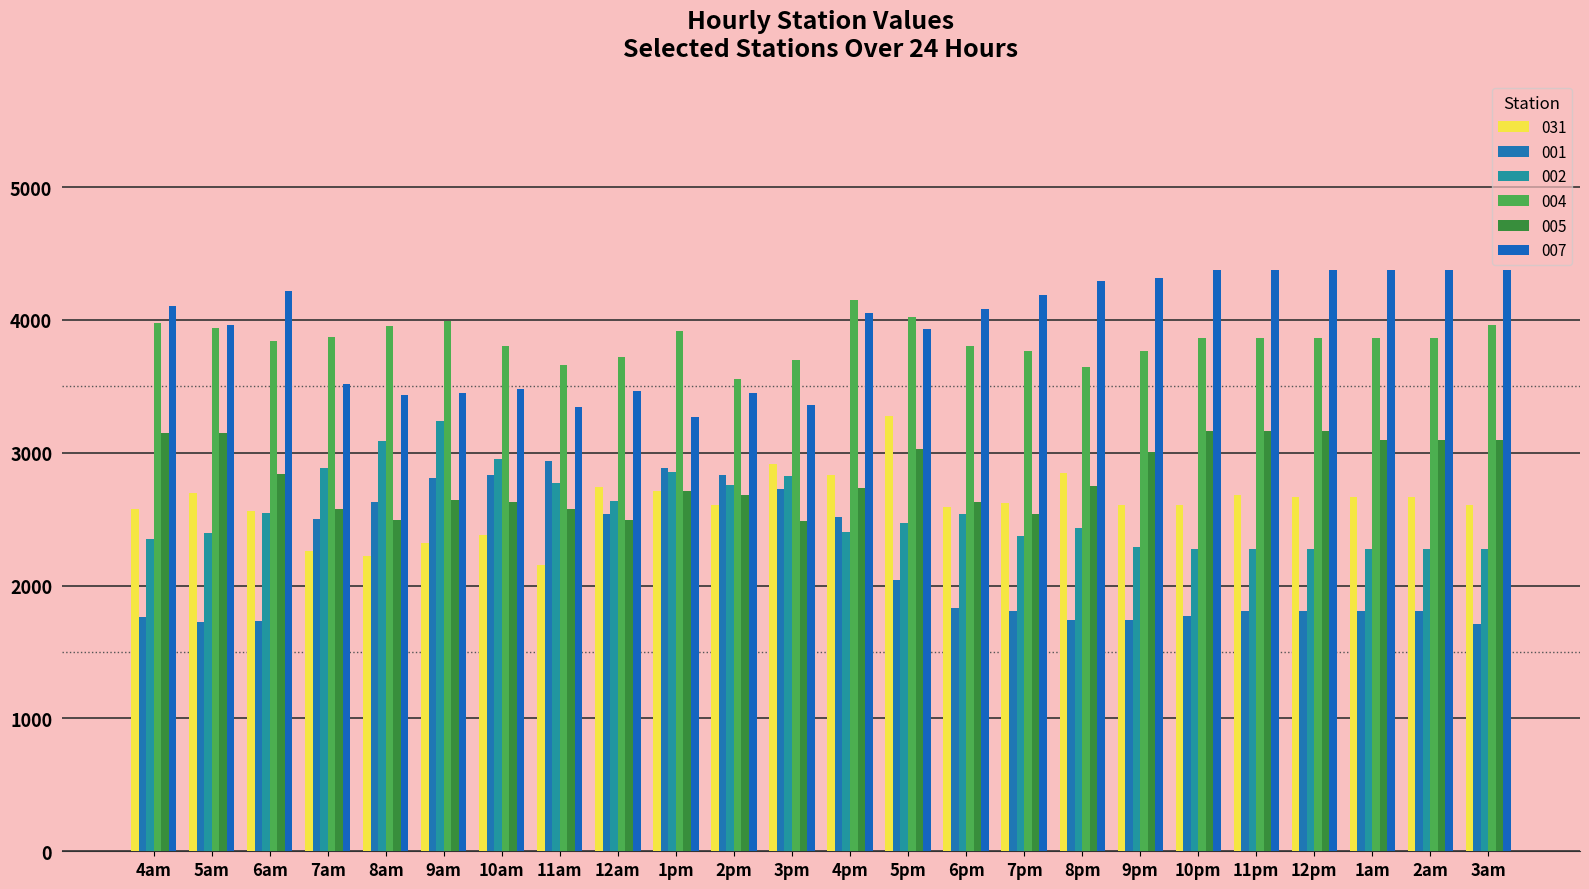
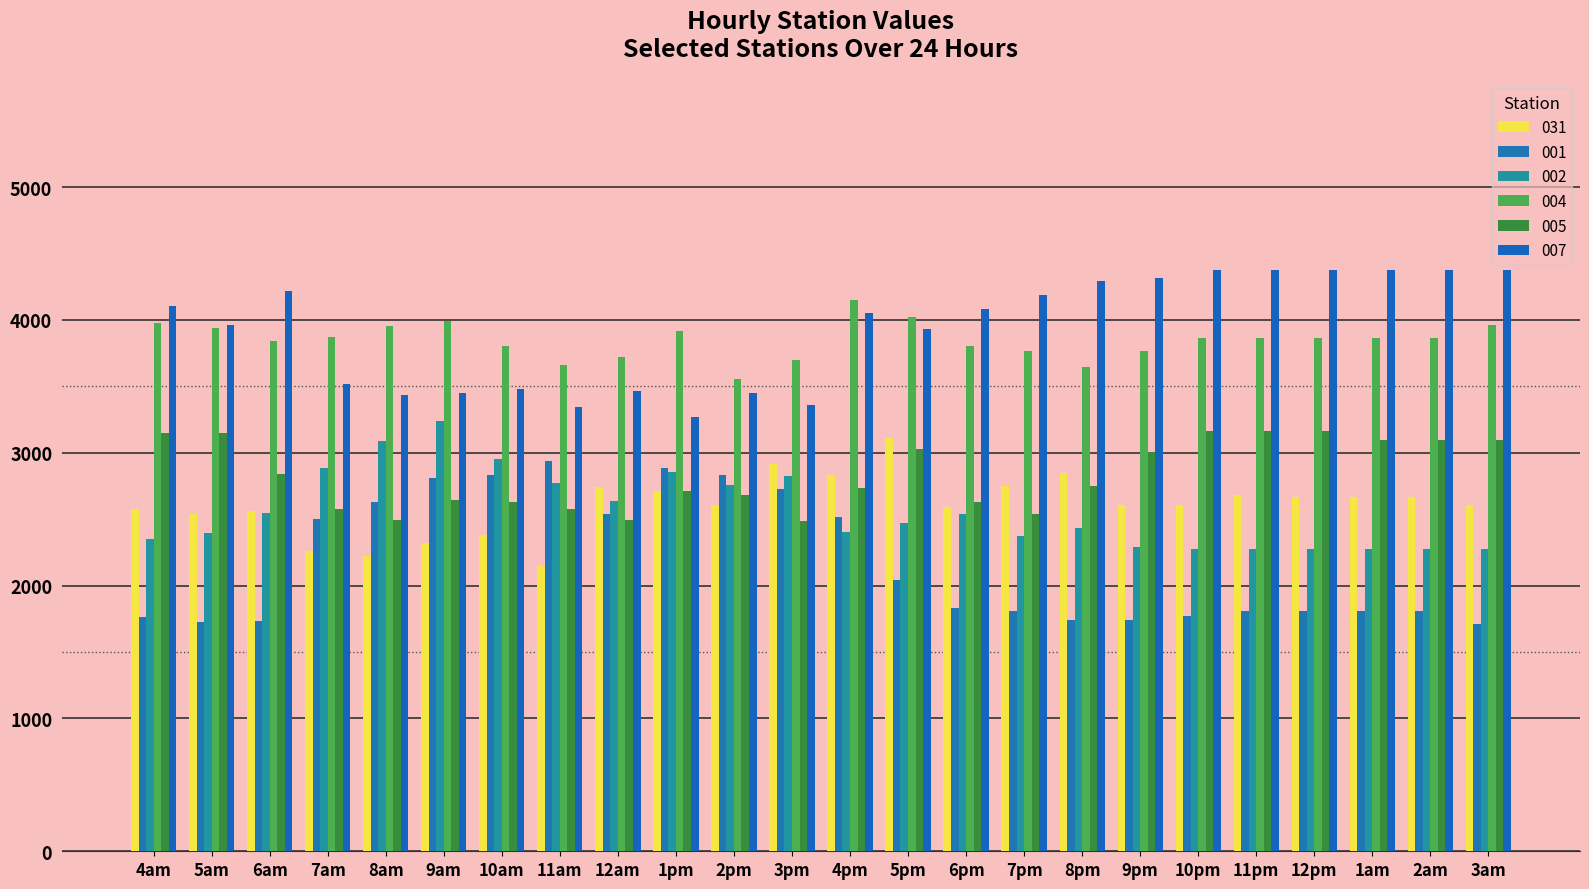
031, 5am: 2700 -> 2540
031, 5pm: 3280 -> 3110
031, 7pm: 2620 -> 2750
